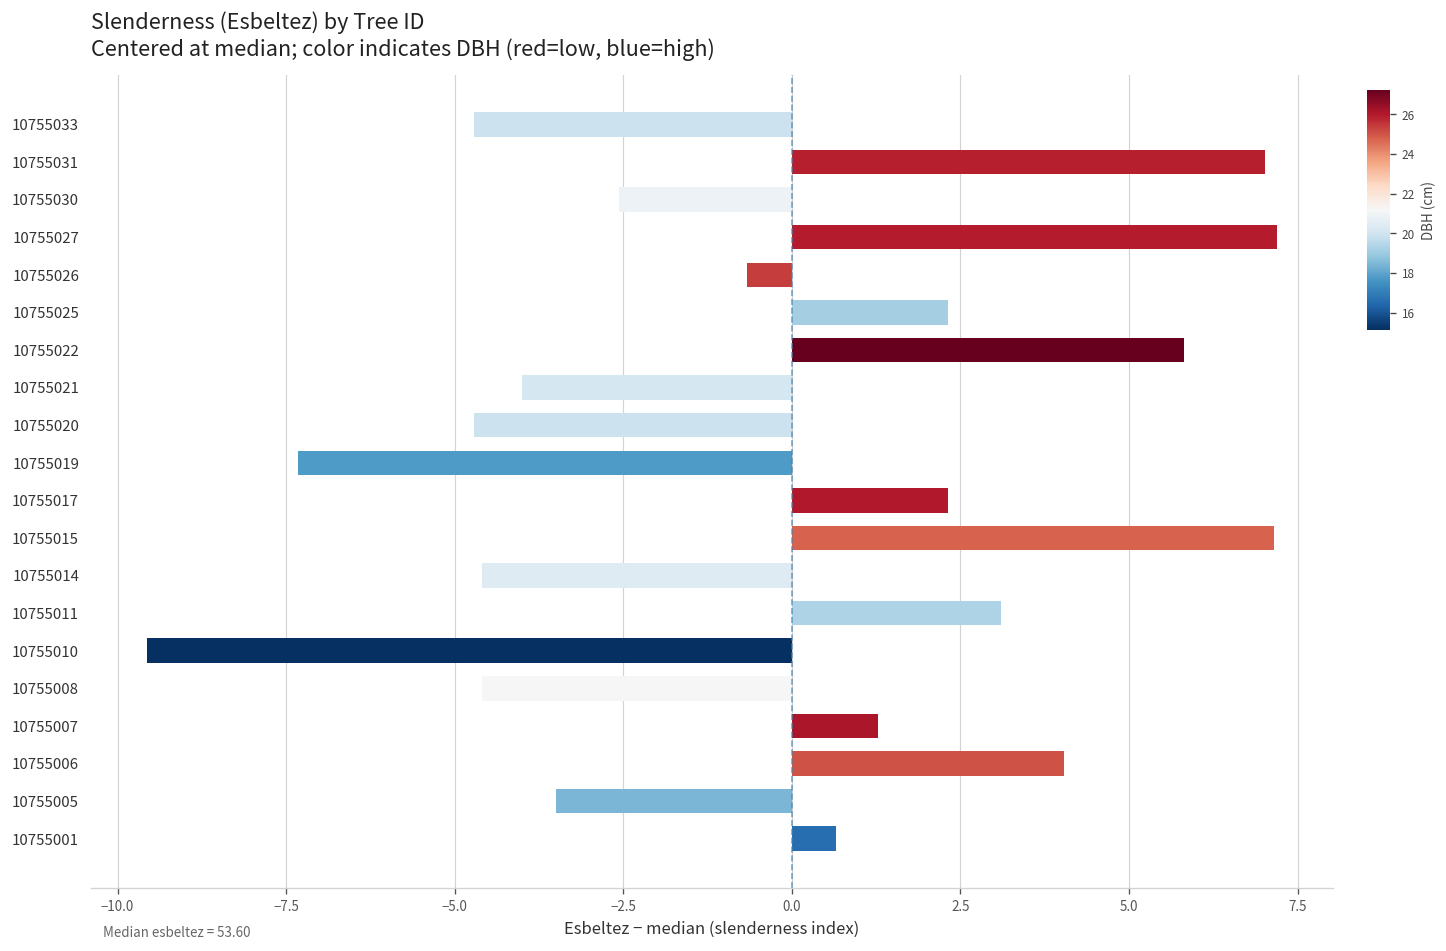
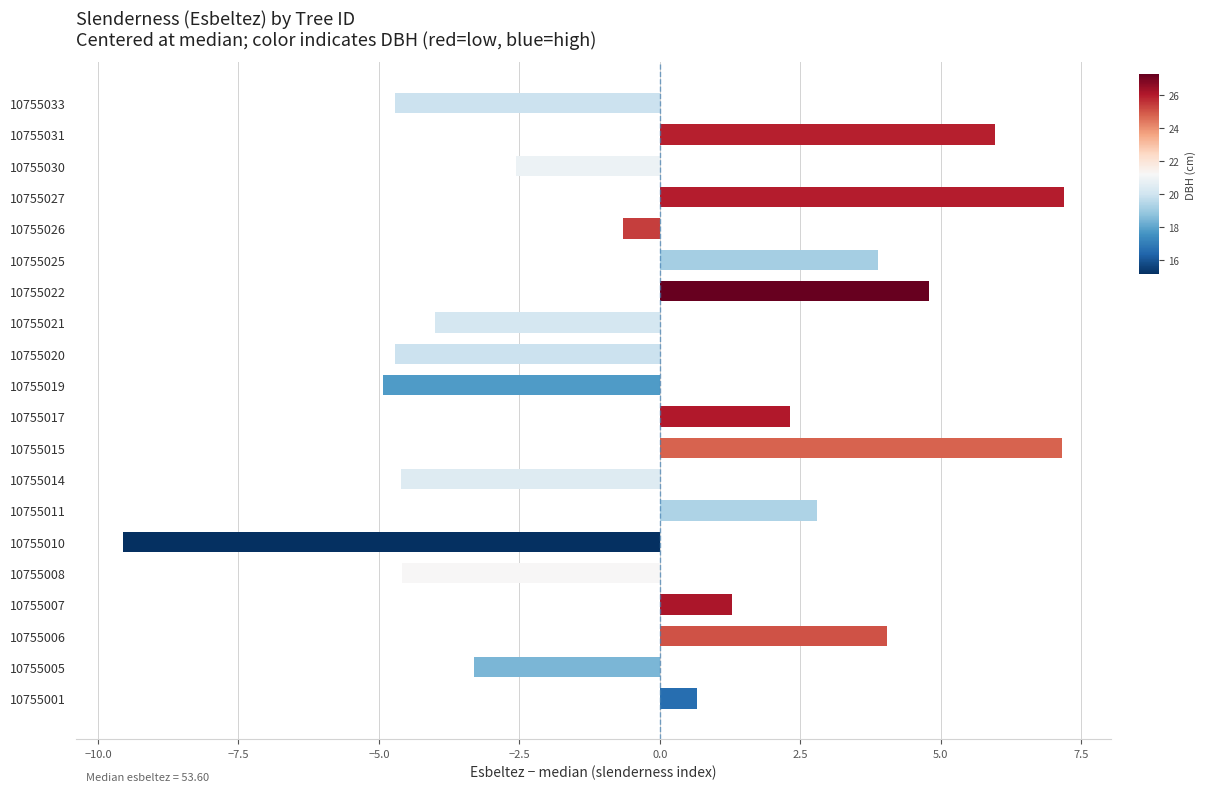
10755031: 7.0 -> 6.0
10755025: 2.3 -> 3.9
10755022: 5.8 -> 4.8
10755019: -7.3 -> -4.9
10755011: 3.1 -> 2.8
10755005: -3.5 -> -3.3
